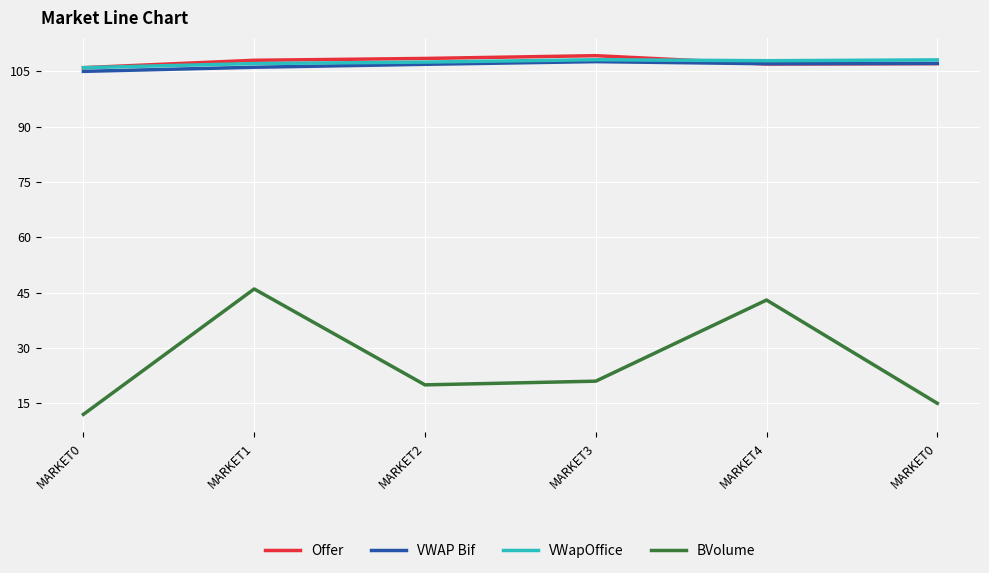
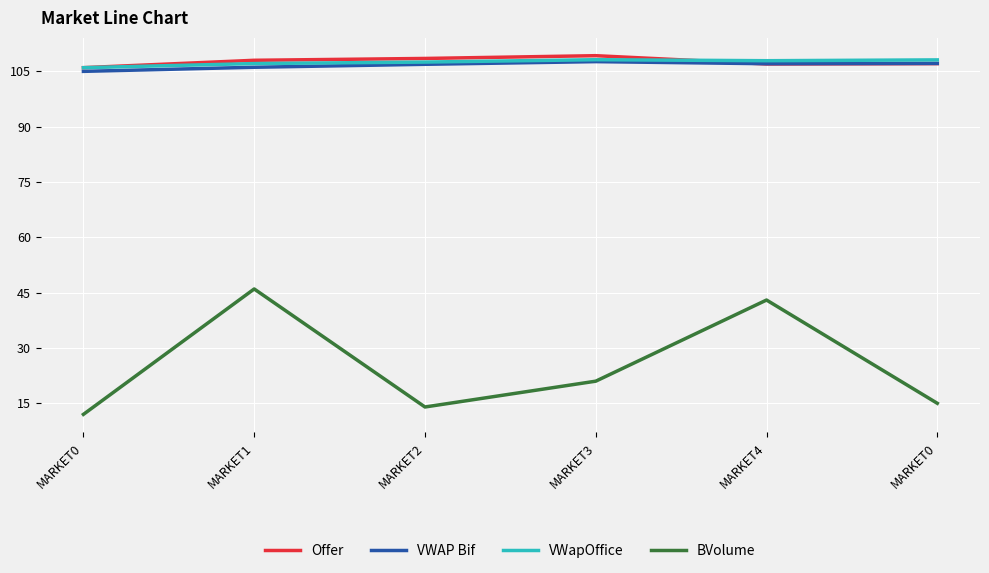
BVolume, MARKET2: 20 -> 14
